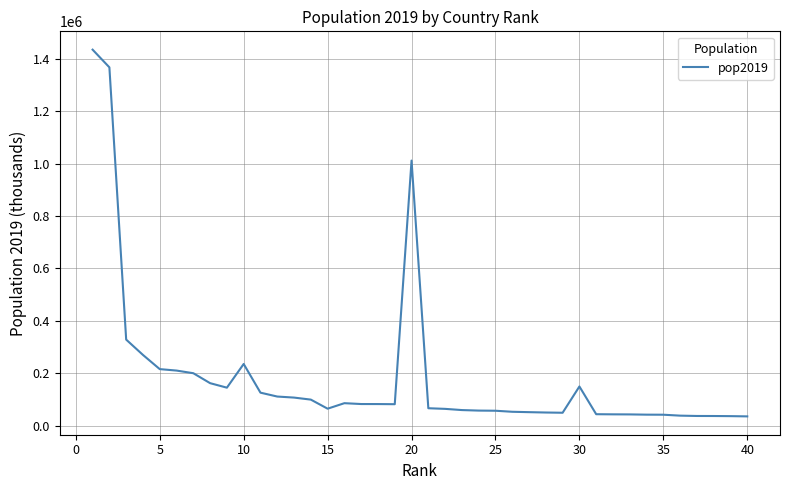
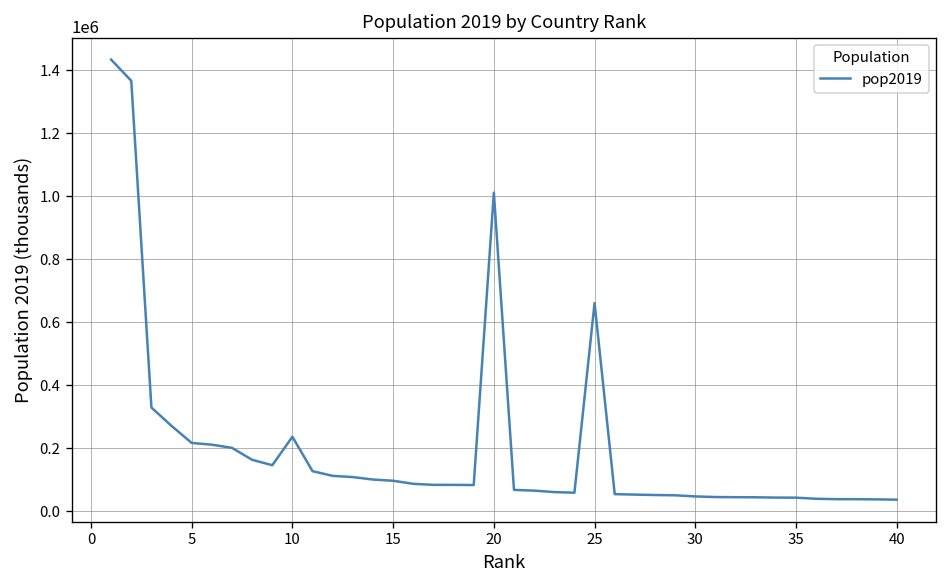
15: 70000 -> 100000
25: 60000 -> 660000
30: 150000 -> 50000
